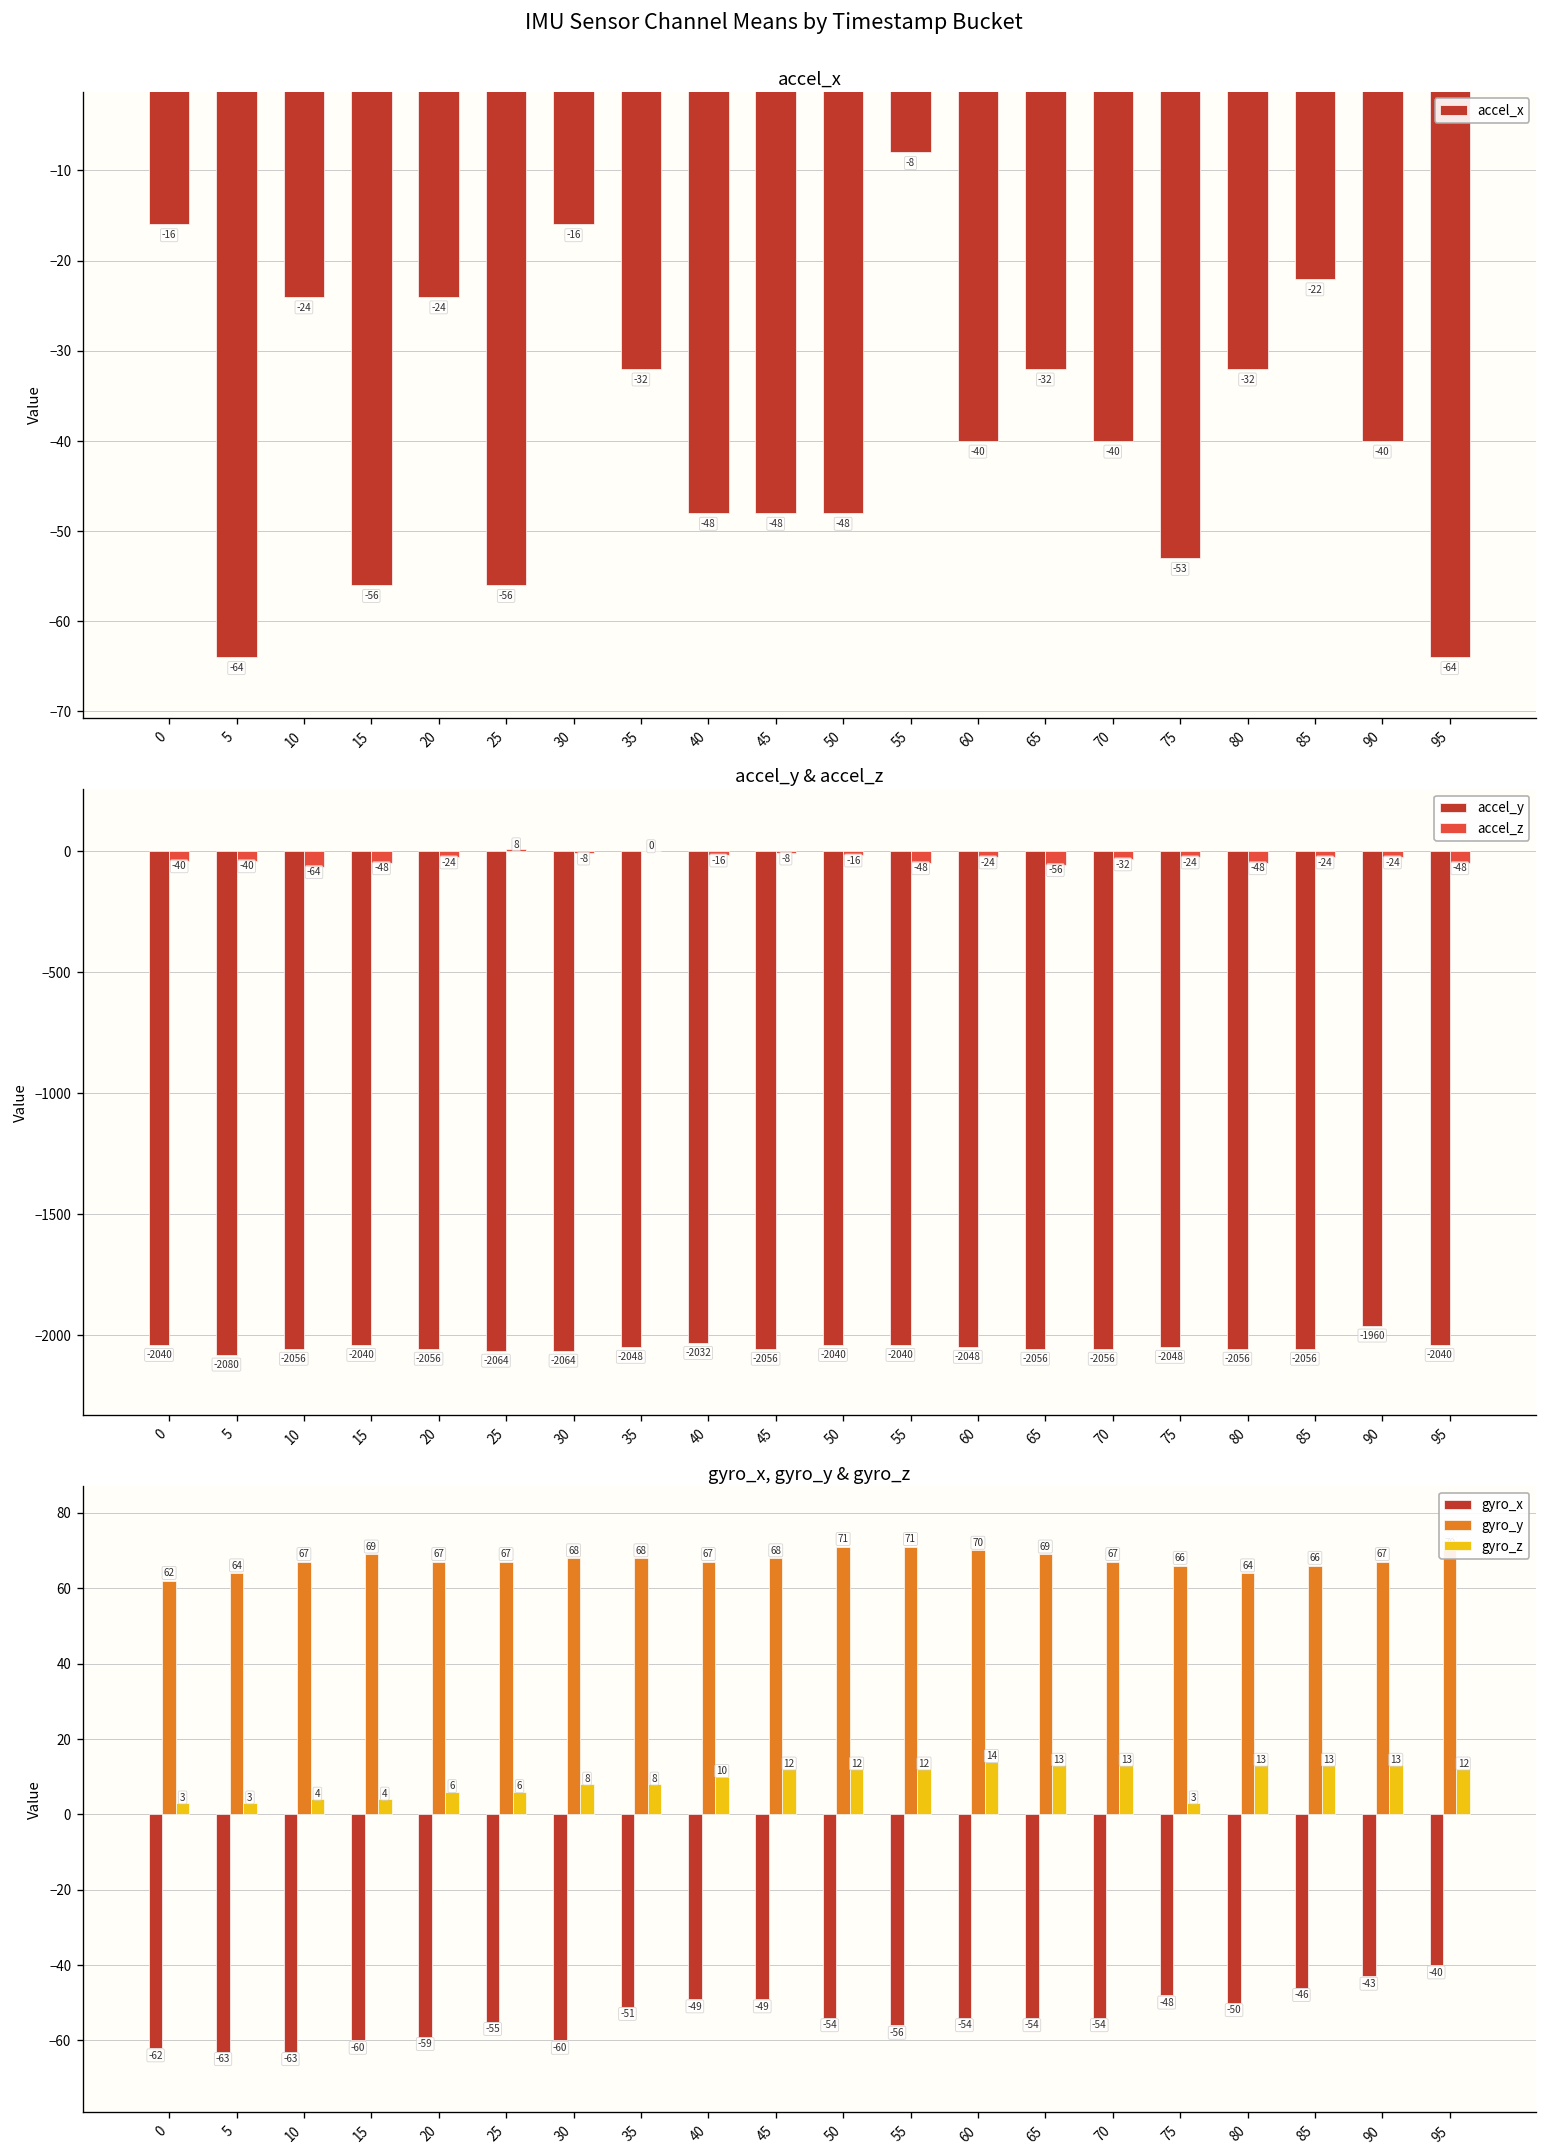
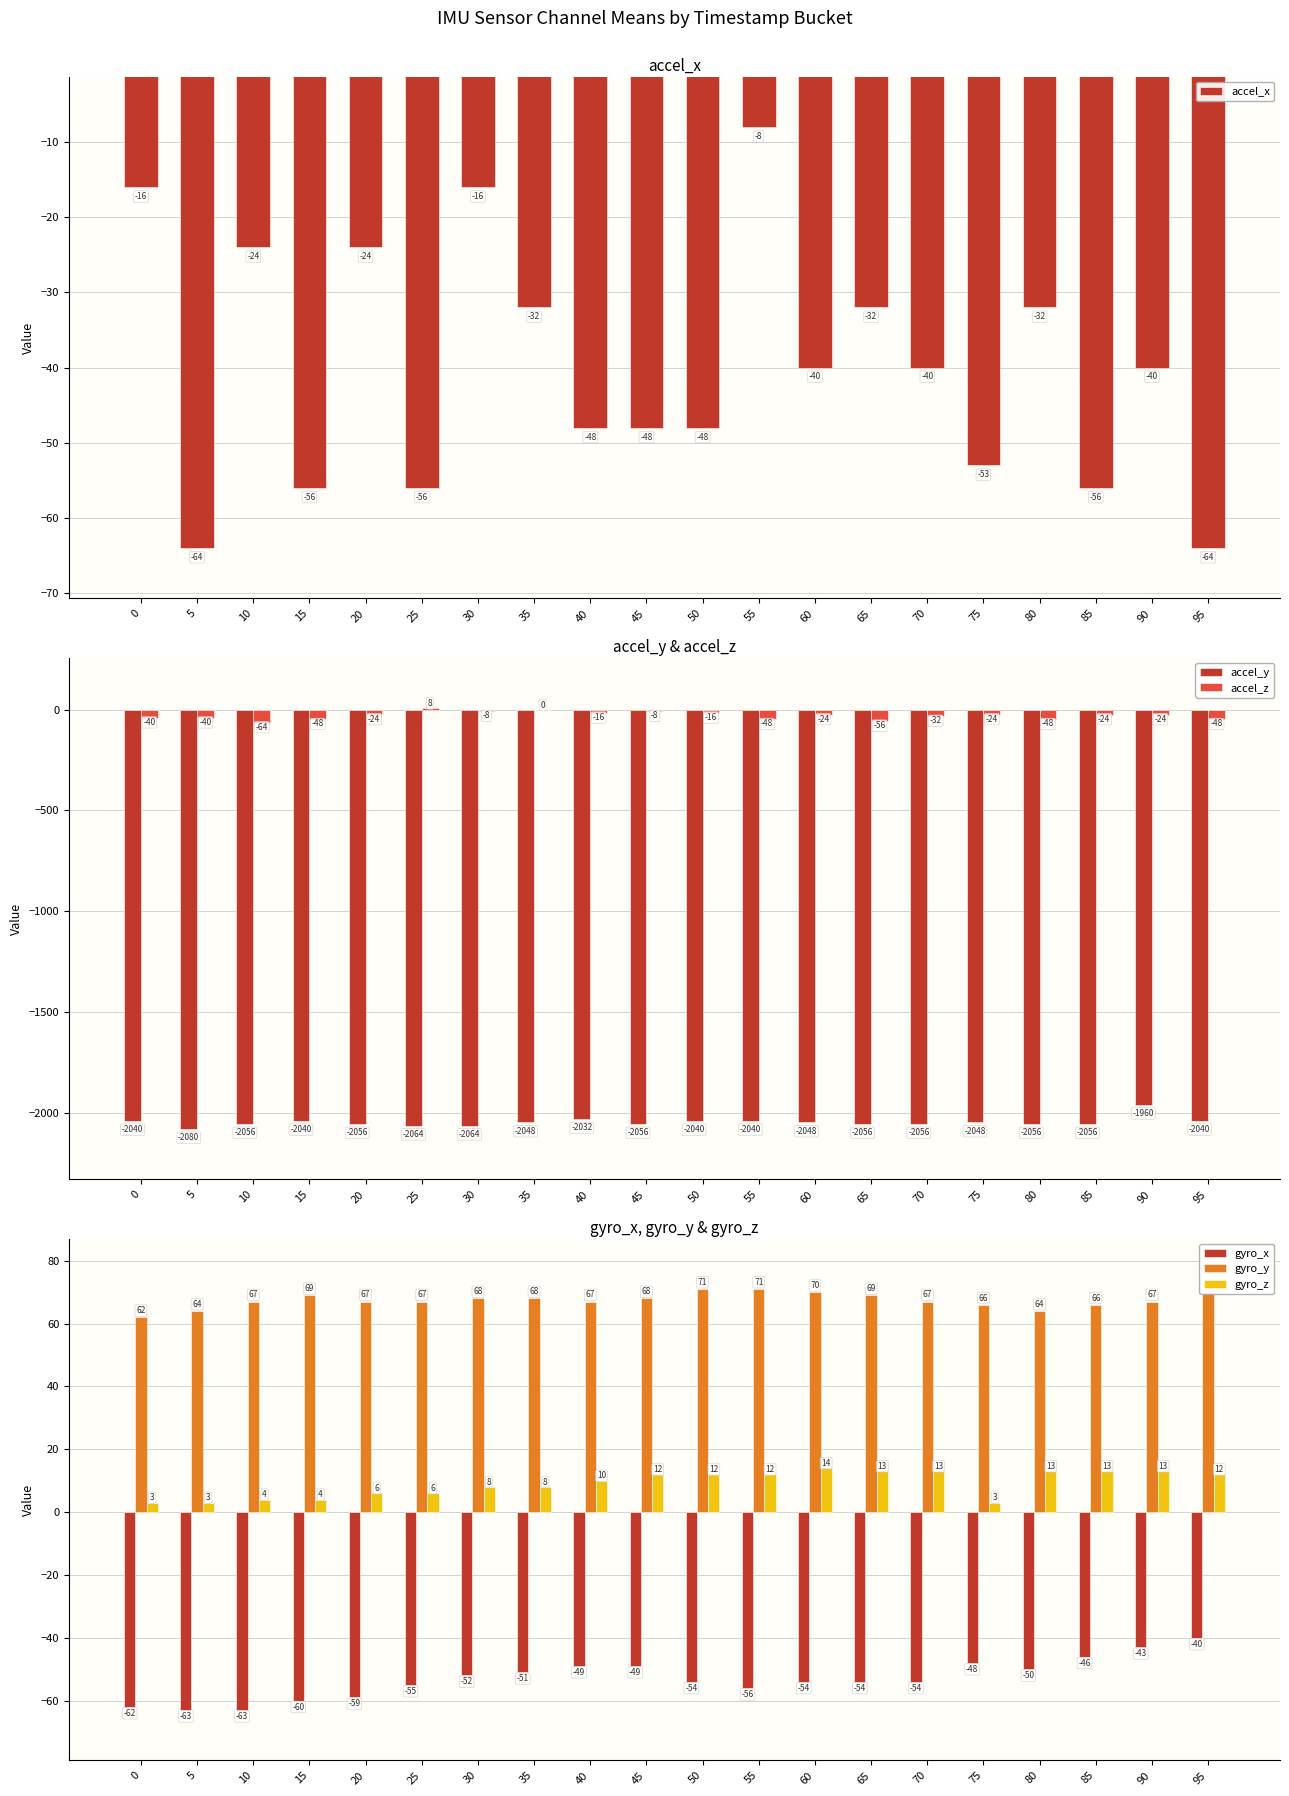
accel_x, 85: -22 -> -56
gyro_x, gyro_y & gyro_z, gyro_x, 30: -60 -> -52
